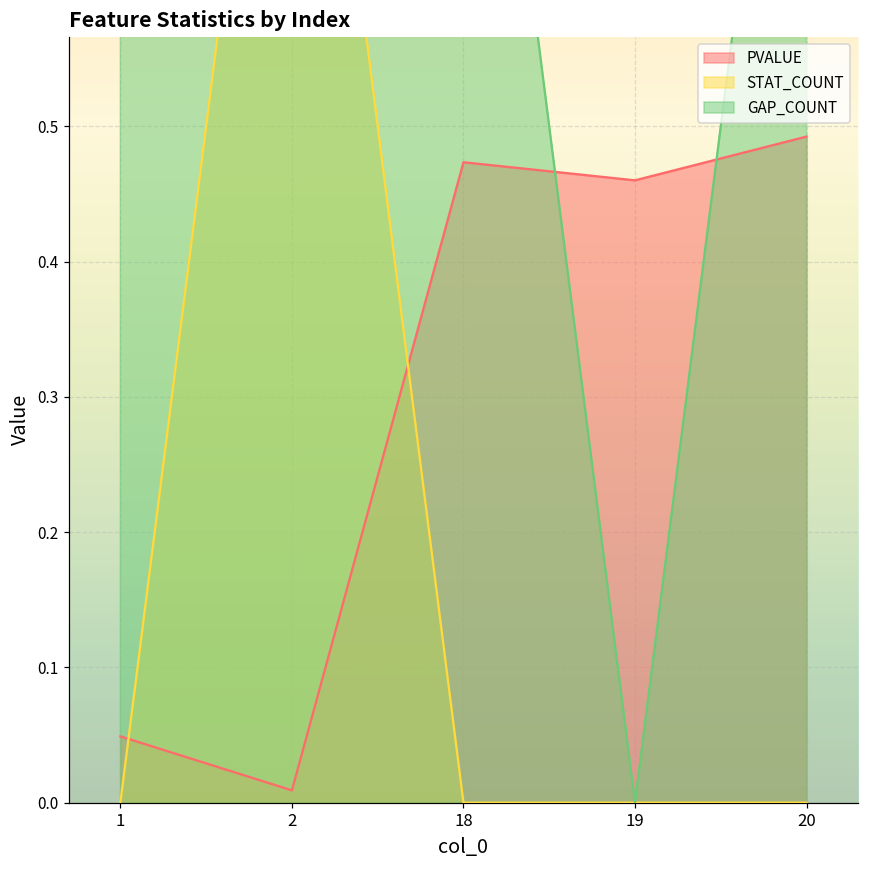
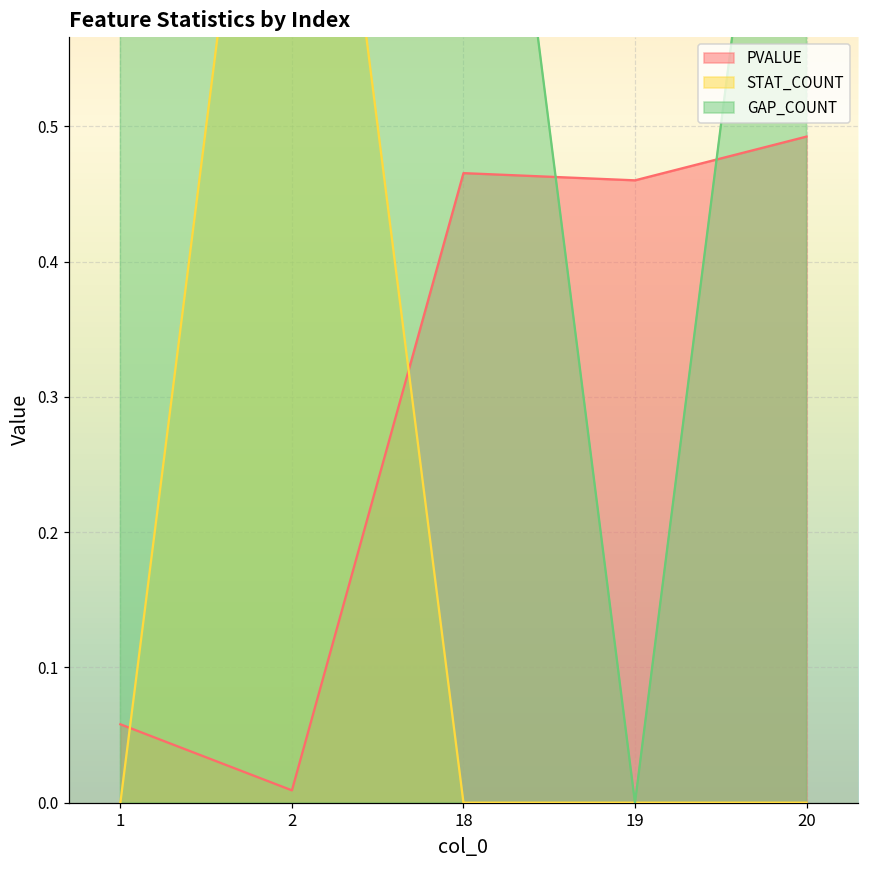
PVALUE, 1: 0.049 -> 0.058
PVALUE, 18: 0.474 -> 0.465
